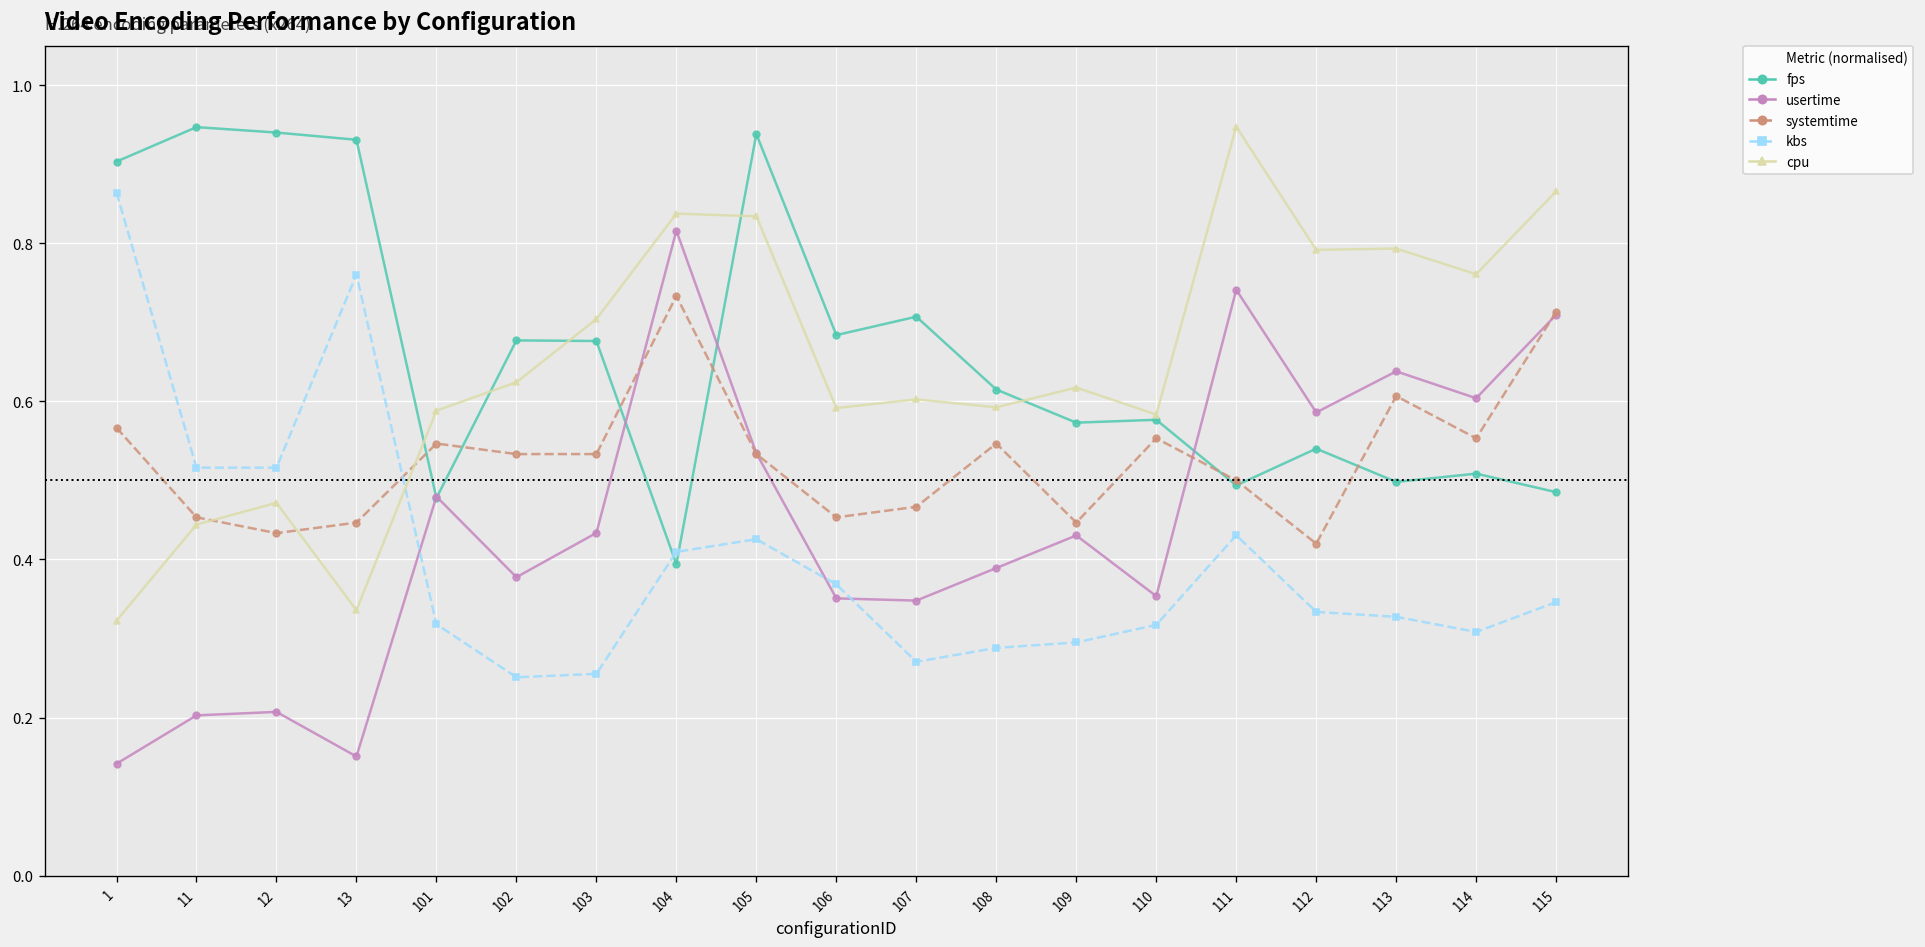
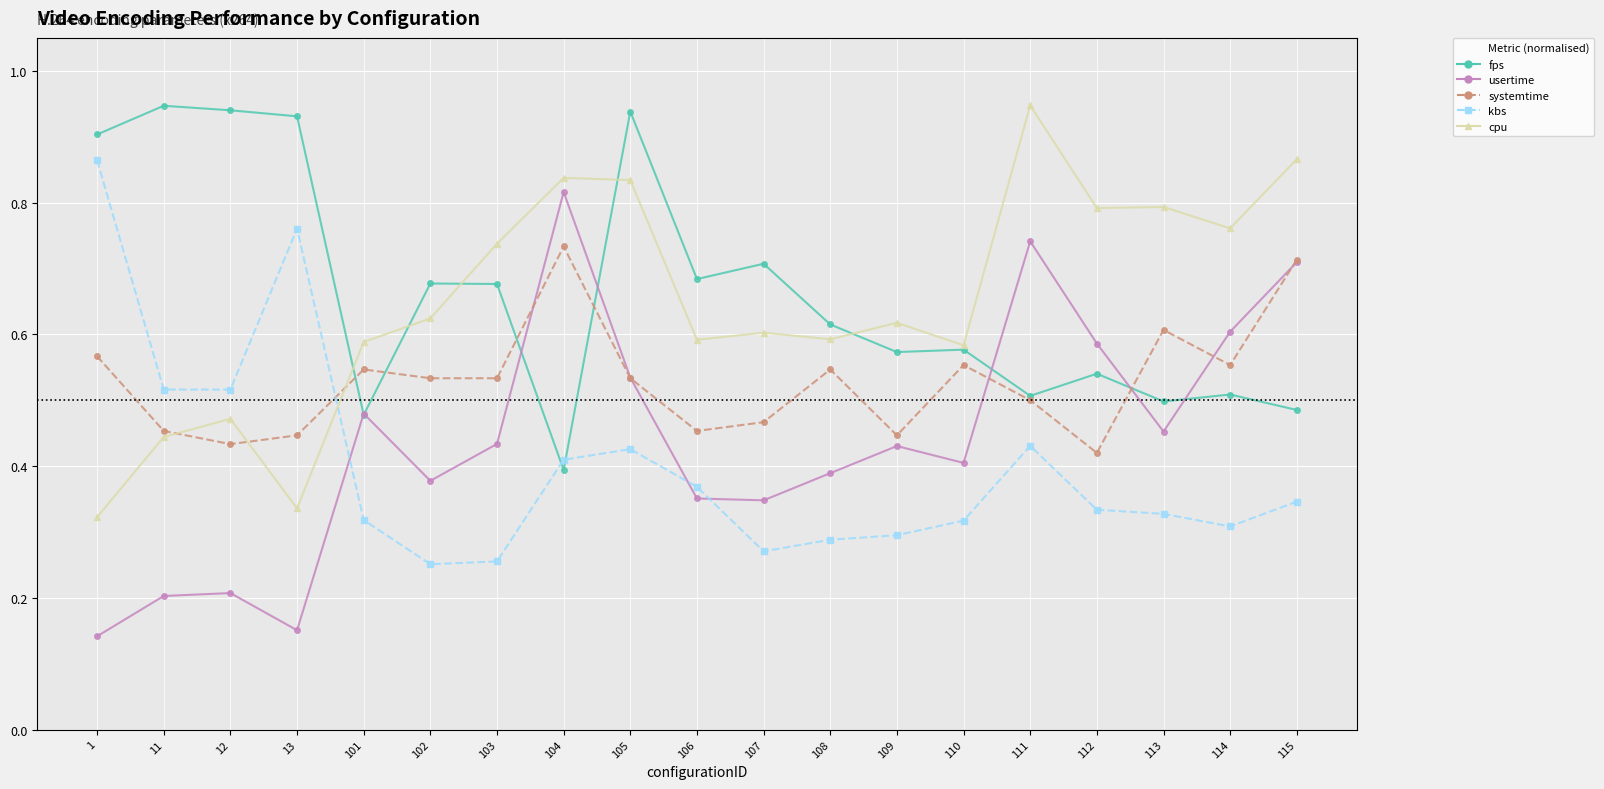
cpu, 103: 0.70 -> 0.74
usertime, 110: 0.35 -> 0.40
fps, 111: 0.49 -> 0.51
usertime, 113: 0.64 -> 0.45
